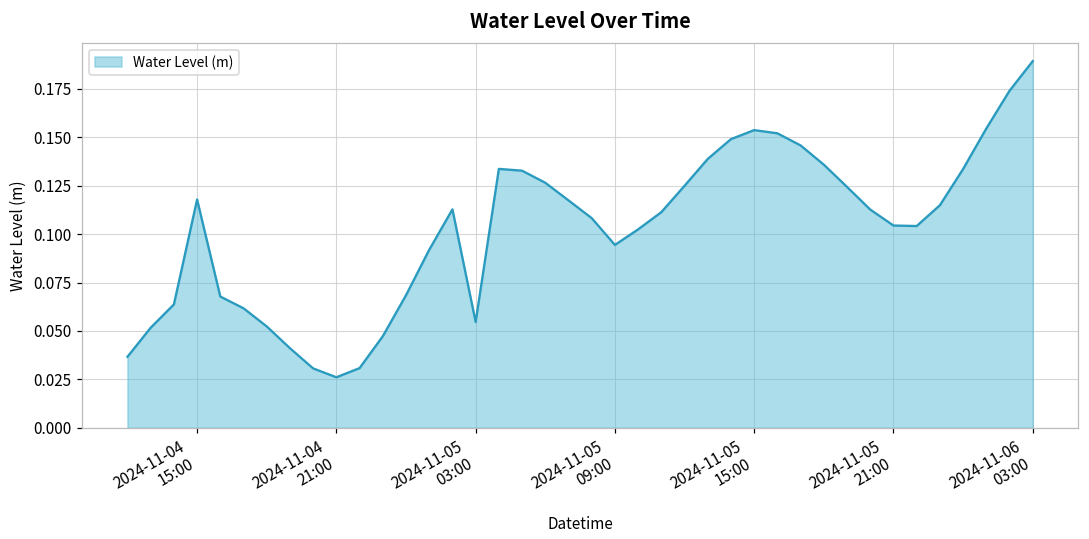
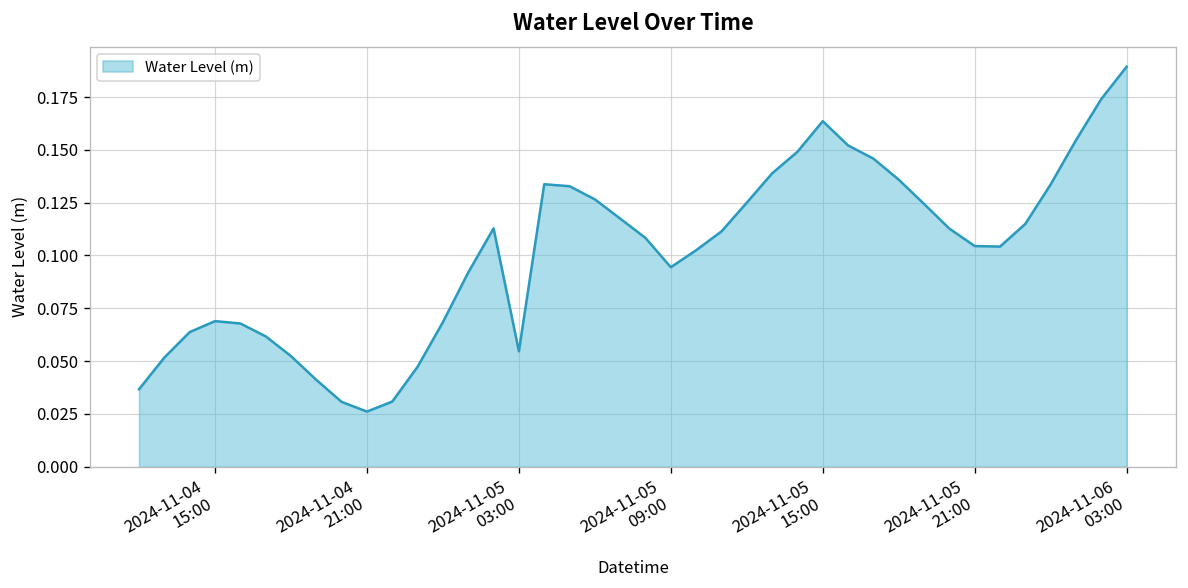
2024-11-04 15:00: 0.118 -> 0.069
2024-11-05 15:00: 0.154 -> 0.164
